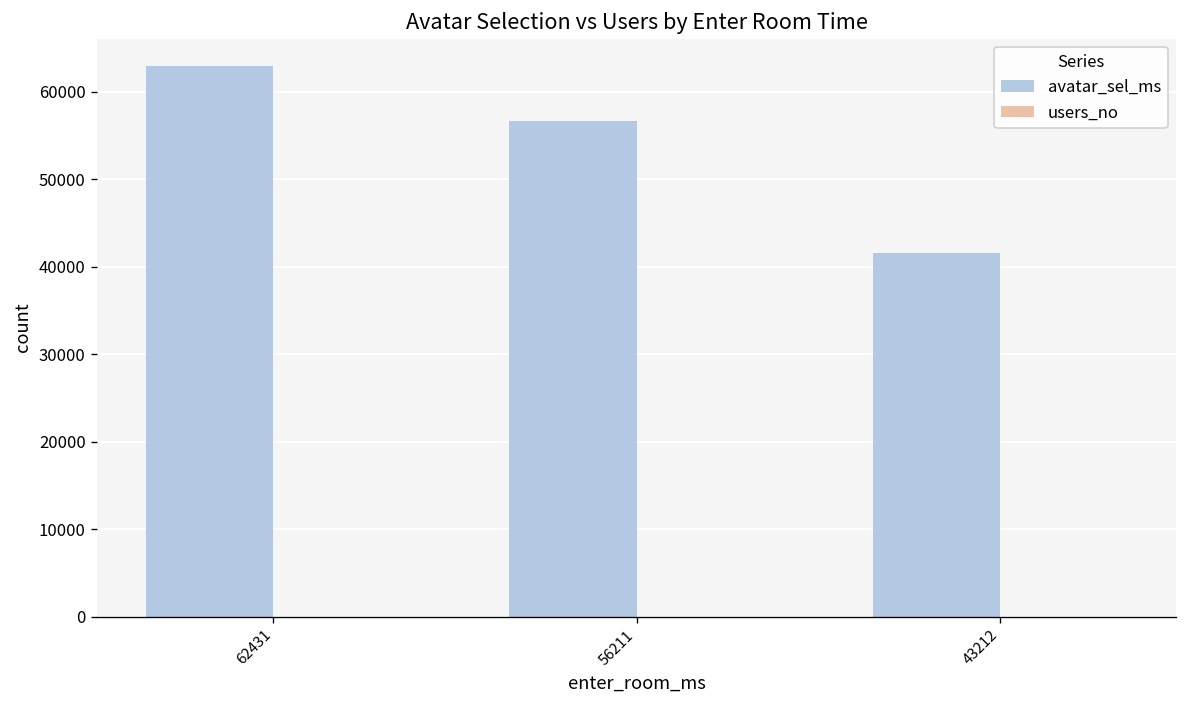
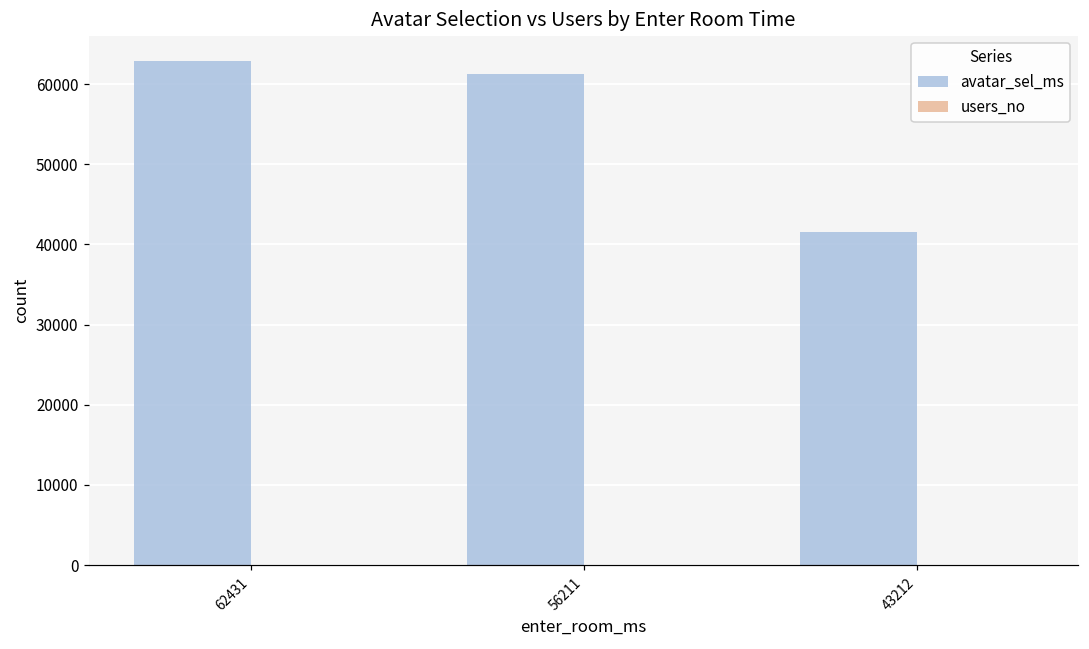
avatar_sel_ms, 56211: 57000 -> 61000
